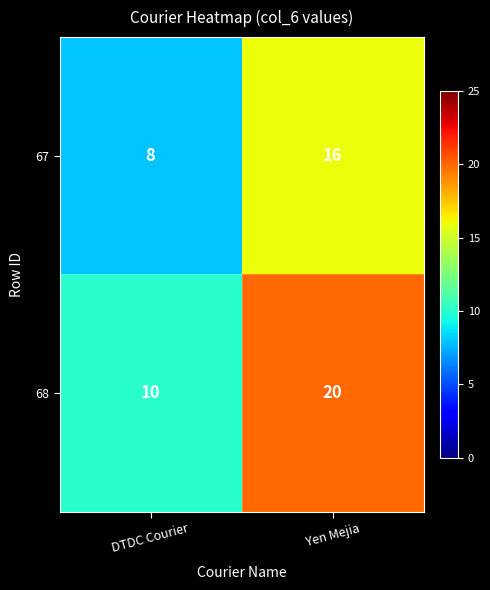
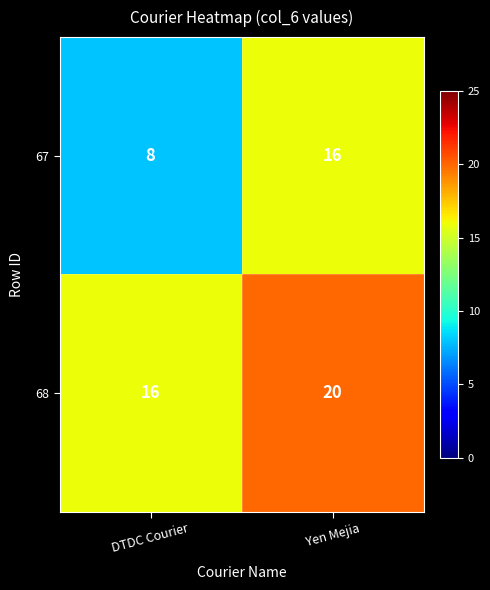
68, DTDC Courier: 10 -> 16
